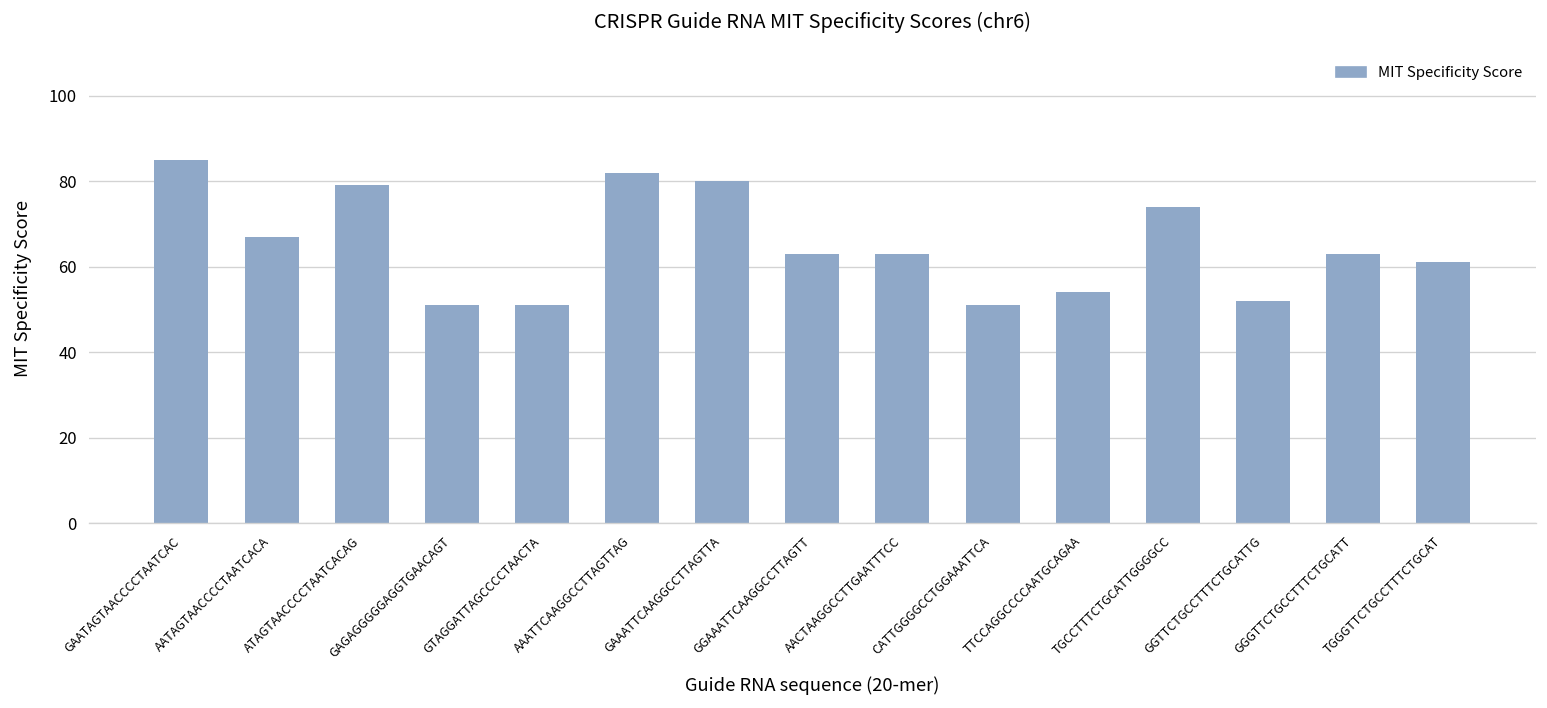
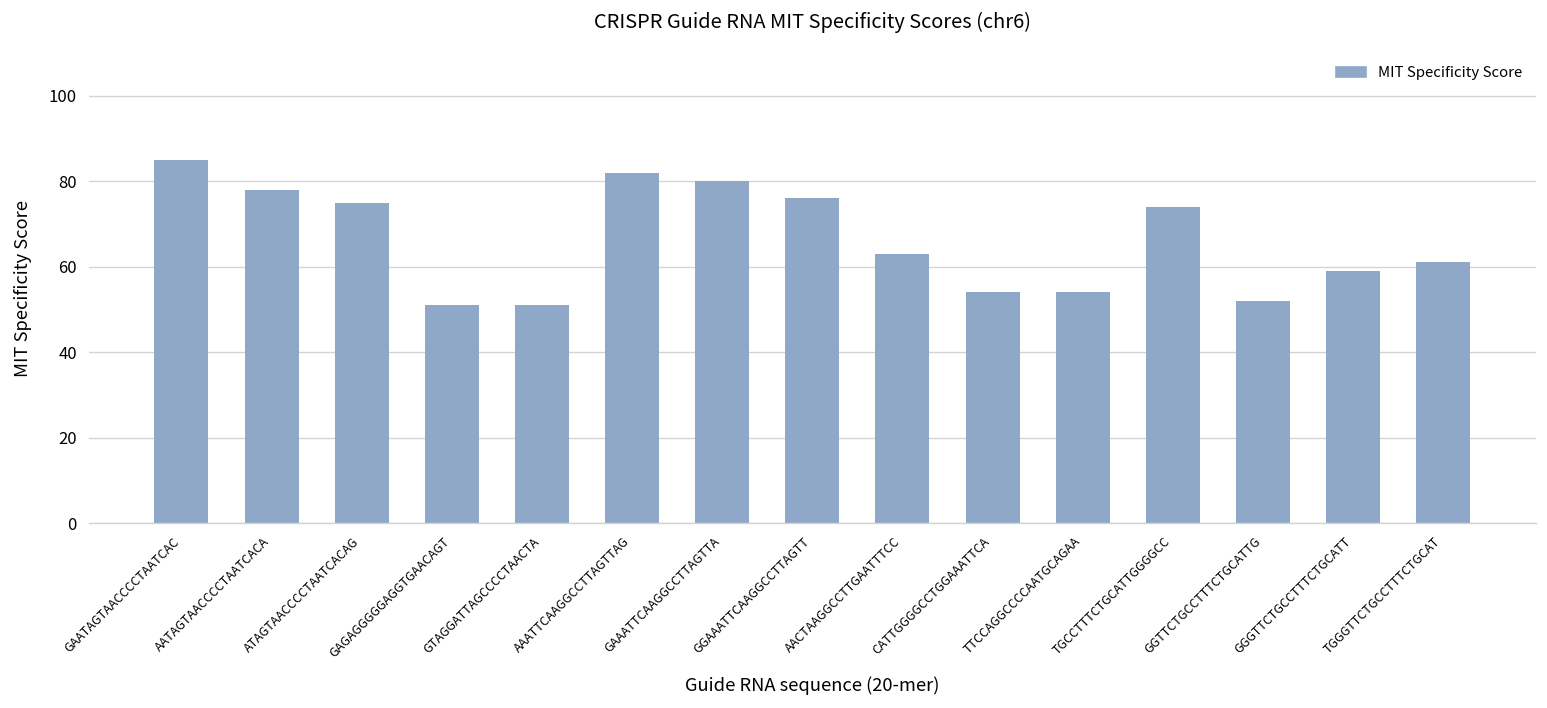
AATAGTAACCCCTAATCACA: 67 -> 78
ATAGTAACCCCTAATCACAG: 79 -> 75
GGAAATTCAAGGCCTTAGTT: 63 -> 76
CATTGGGGCCTGGAAATTCA: 51 -> 54
GGGTTCTGCCTTTCTGCATT: 63 -> 59
